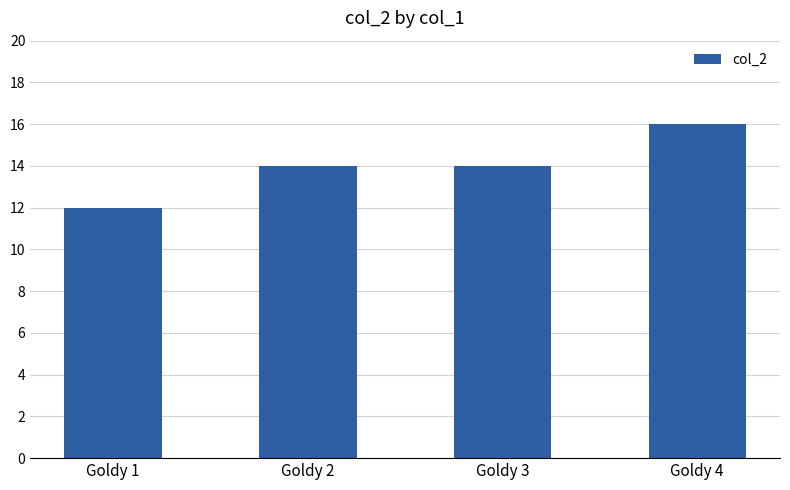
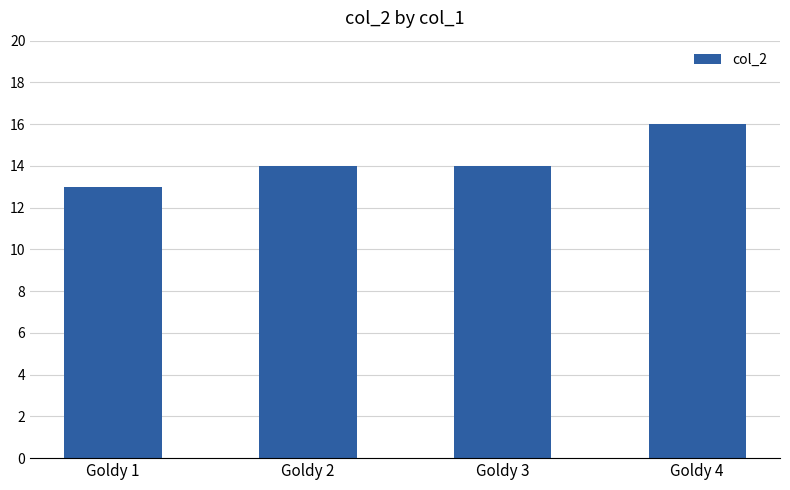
Goldy 1: 12 -> 13
